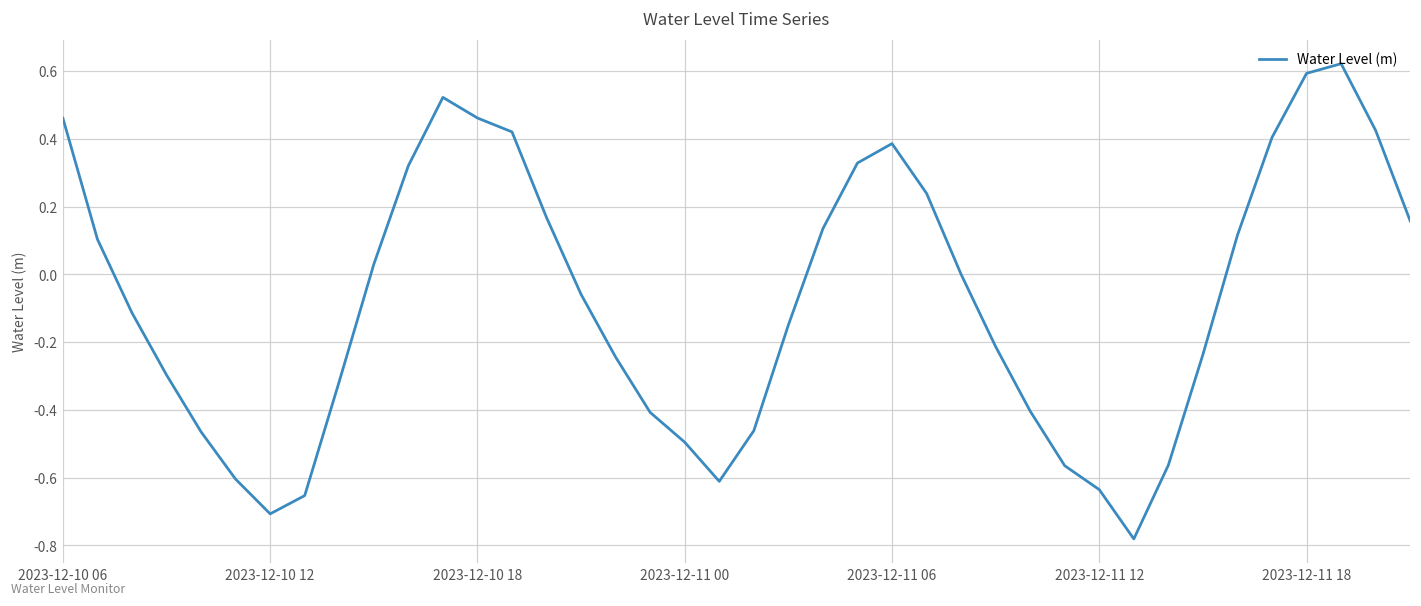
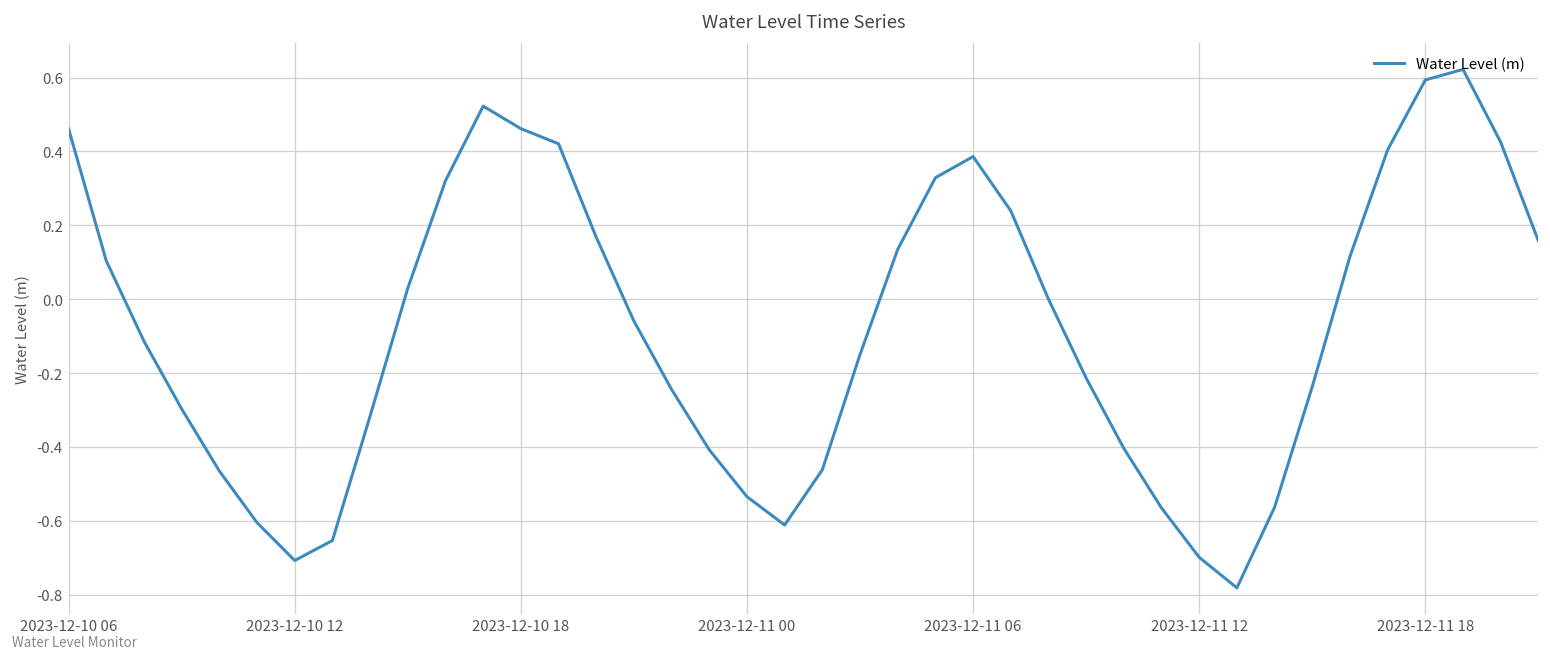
2023-12-11 00: -0.50 -> -0.53
2023-12-11 12: -0.64 -> -0.70
